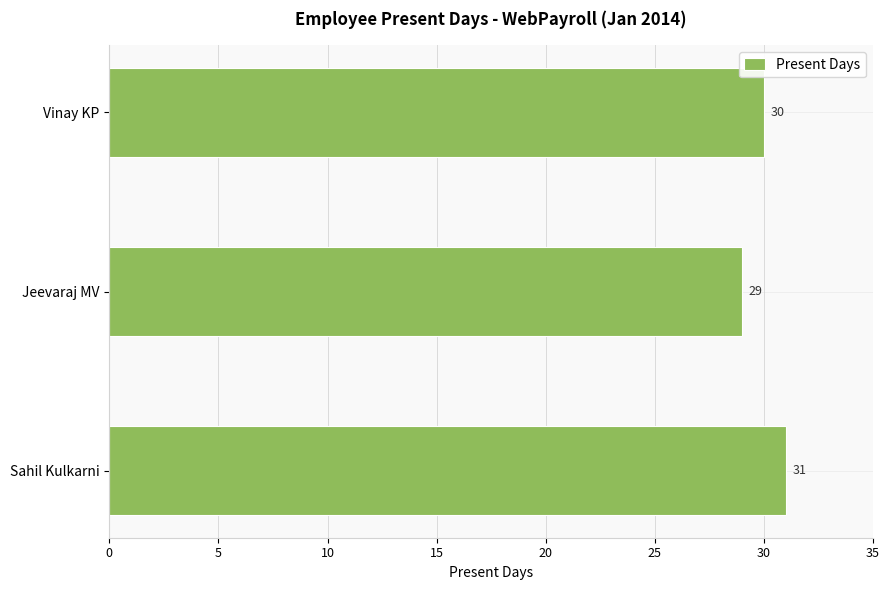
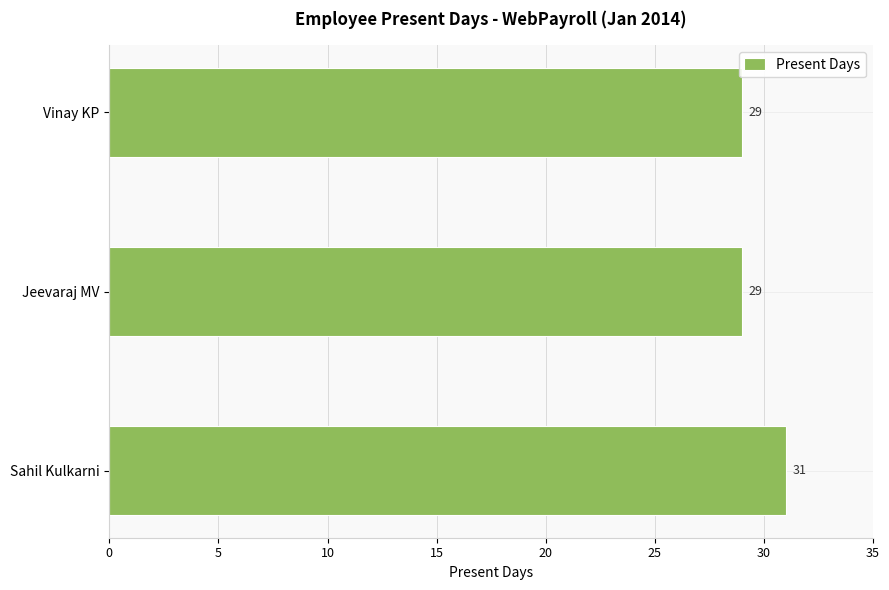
Vinay KP: 30 -> 29
